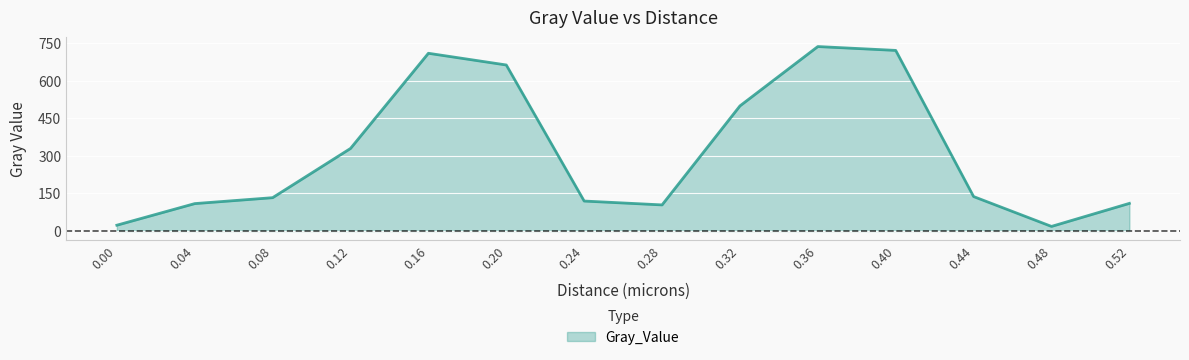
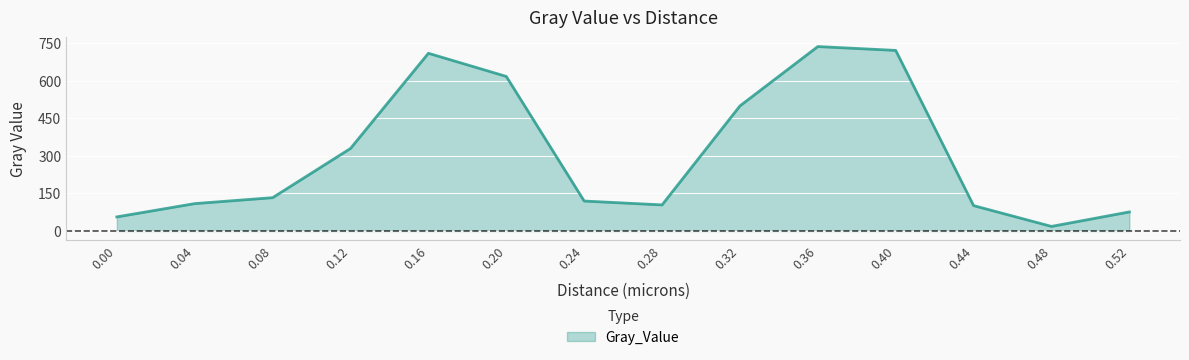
0.00: 20 -> 60
0.20: 660 -> 620
0.44: 140 -> 100
0.52: 110 -> 80
